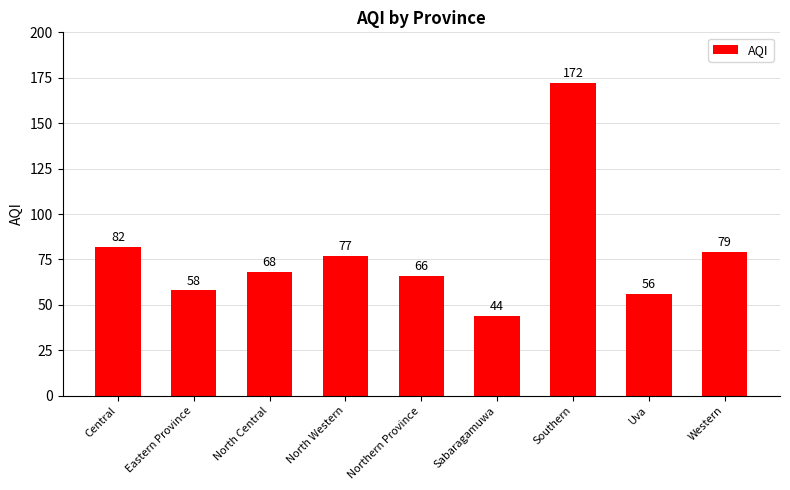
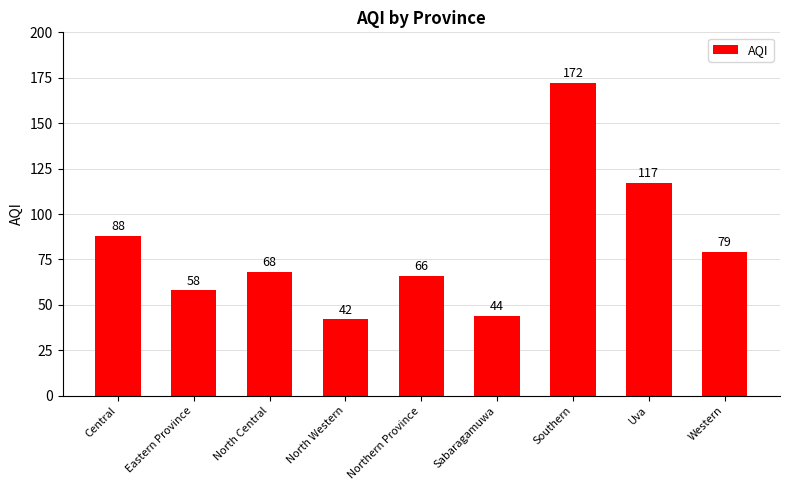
Central: 82 -> 88
North Western: 77 -> 42
Uva: 56 -> 117
